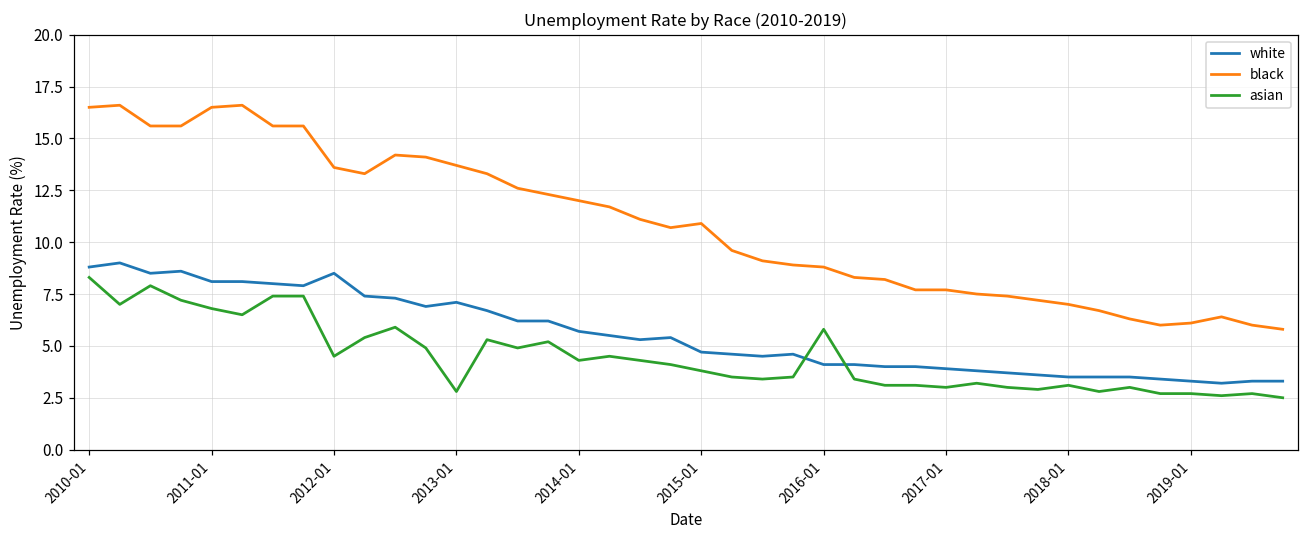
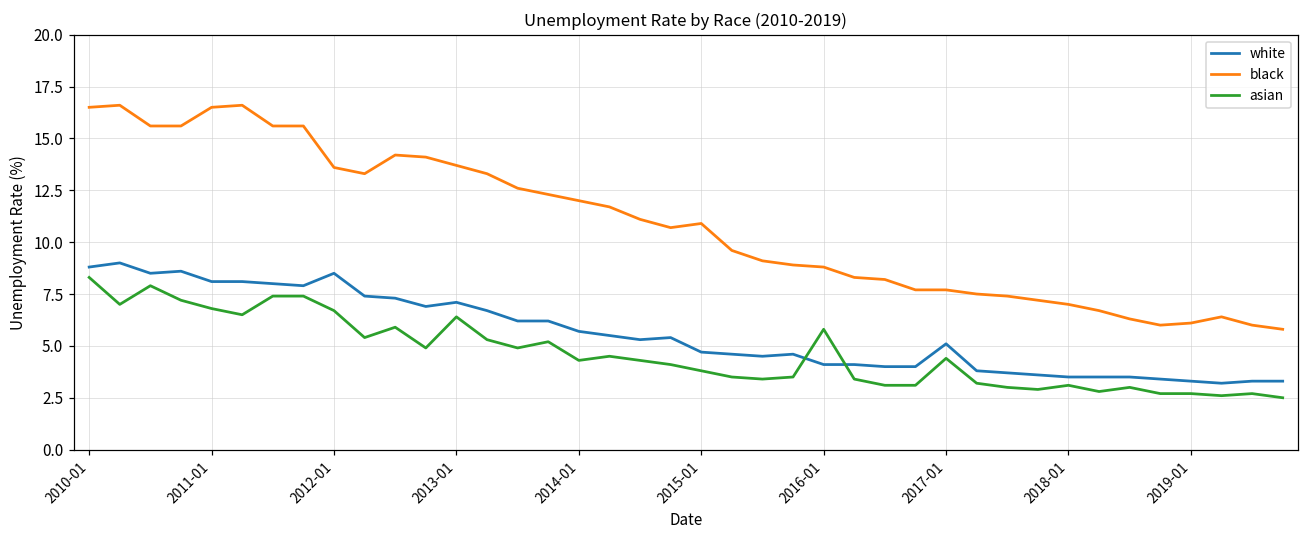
asian, 2012-01: 4.5 -> 6.7
asian, 2013-01: 2.8 -> 6.4
white, 2017-01: 3.9 -> 5.1
asian, 2017-01: 3.0 -> 4.4
